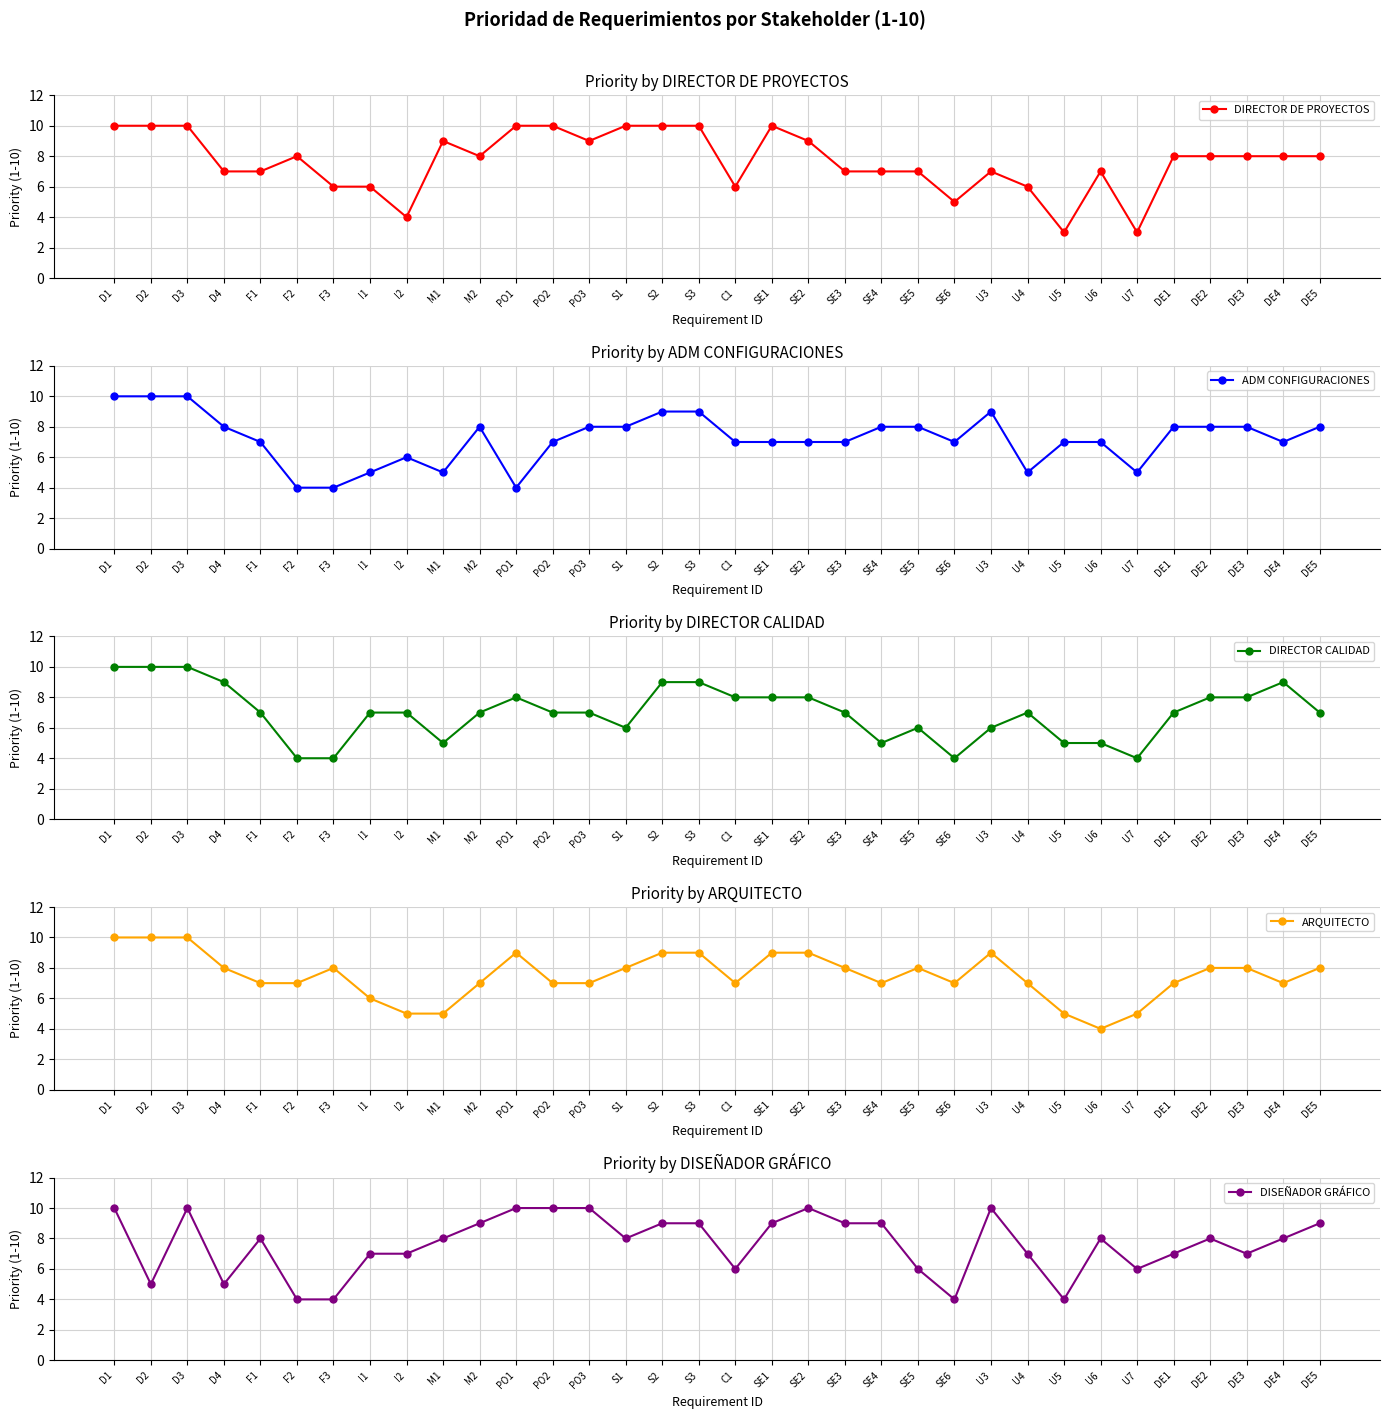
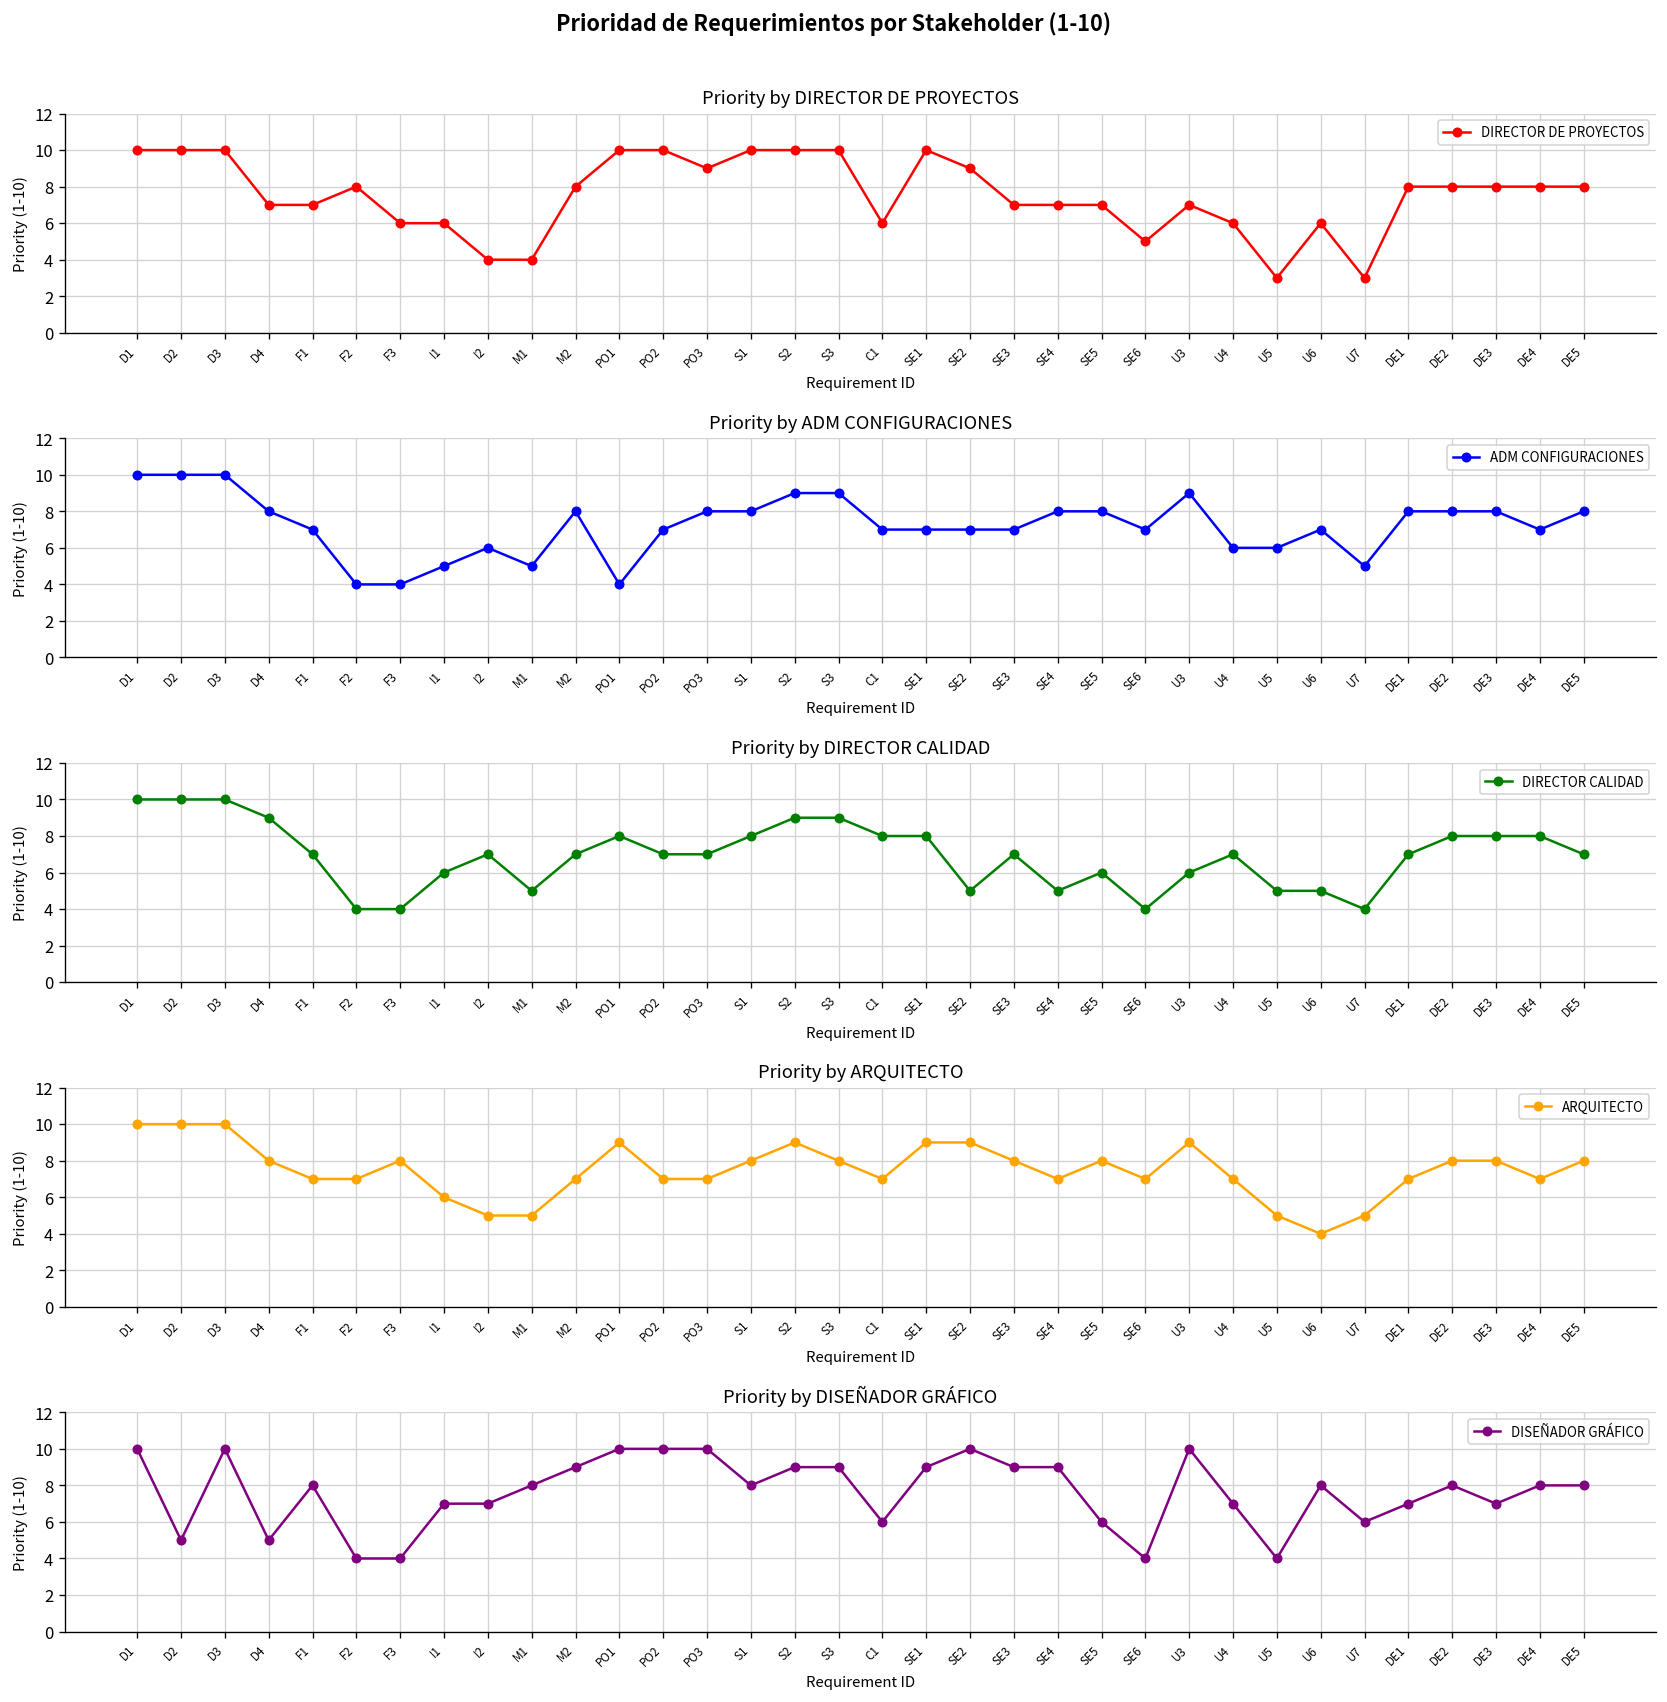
Priority by DIRECTOR DE PROYECTOS, M1: 9 -> 4
Priority by DIRECTOR DE PROYECTOS, U6: 7 -> 6
Priority by ADM CONFIGURACIONES, U4: 5 -> 6
Priority by ADM CONFIGURACIONES, U5: 7 -> 6
Priority by DIRECTOR CALIDAD, I1: 7 -> 6
Priority by DIRECTOR CALIDAD, S1: 6 -> 8
Priority by DIRECTOR CALIDAD, SE2: 8 -> 5
Priority by DIRECTOR CALIDAD, DE4: 9 -> 8
Priority by ARQUITECTO, S3: 9 -> 8
Priority by DISEÑADOR GRÁFICO, DE5: 9 -> 8
